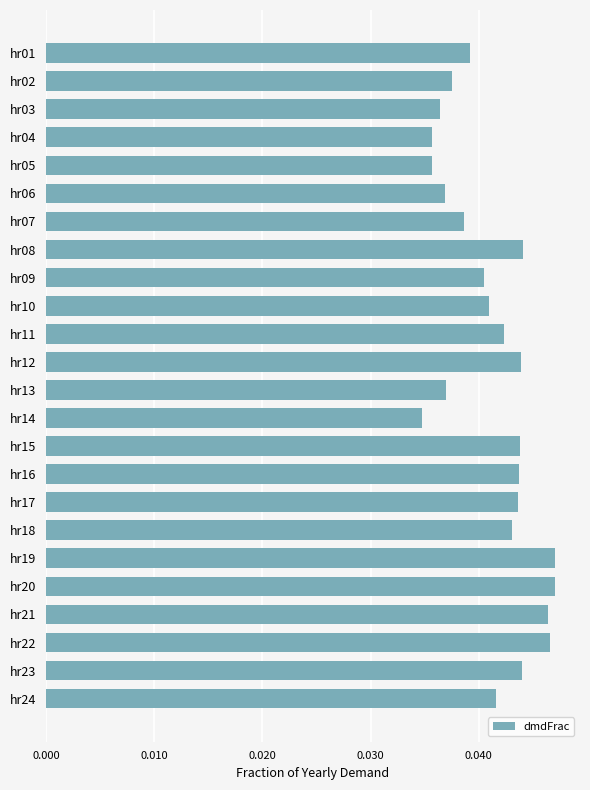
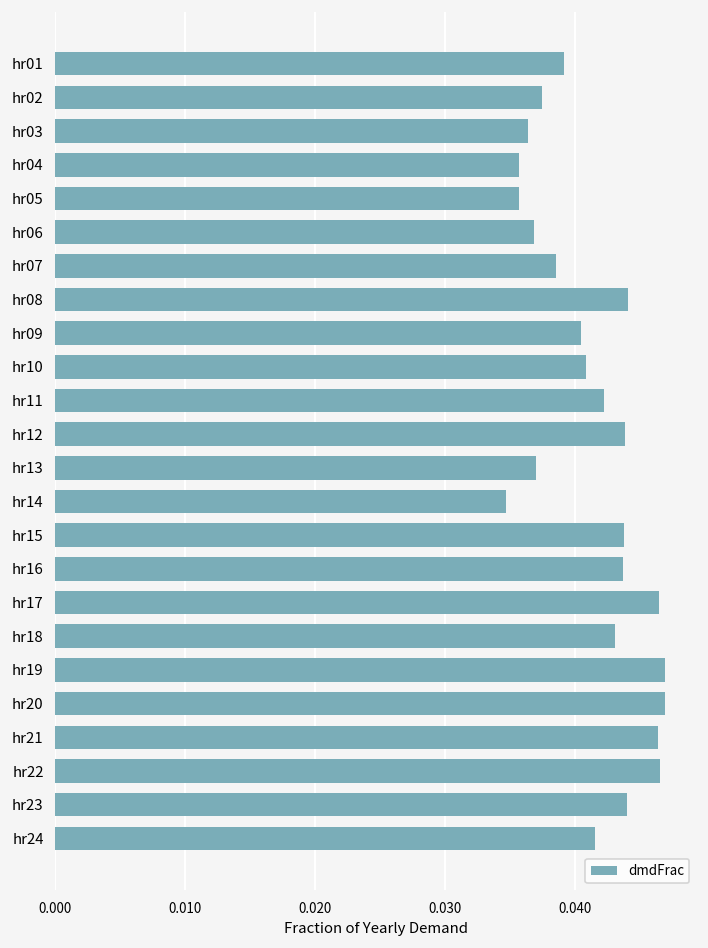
hr17: 0.0436 -> 0.0465
